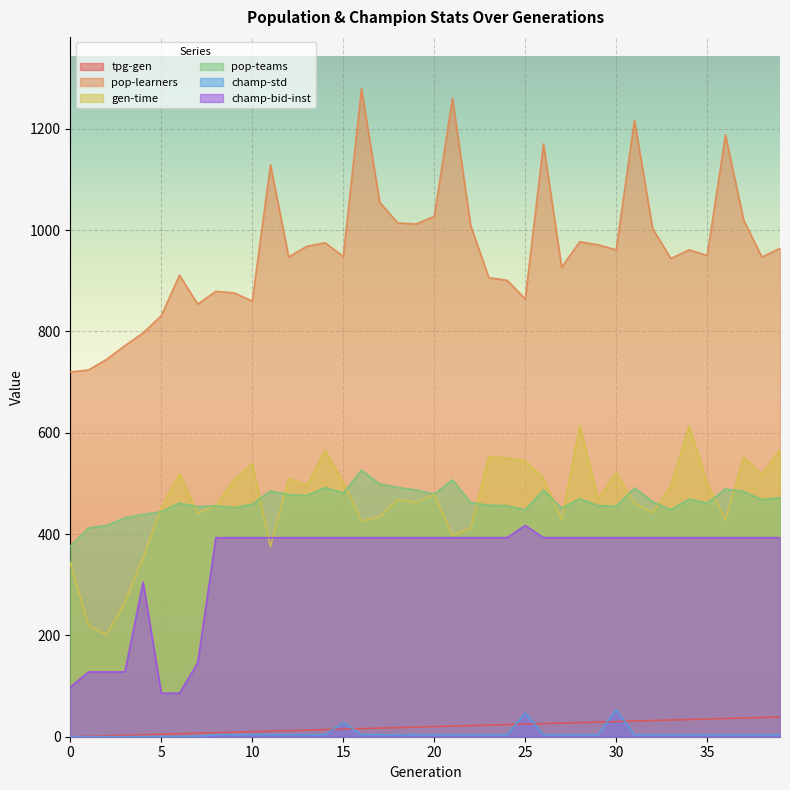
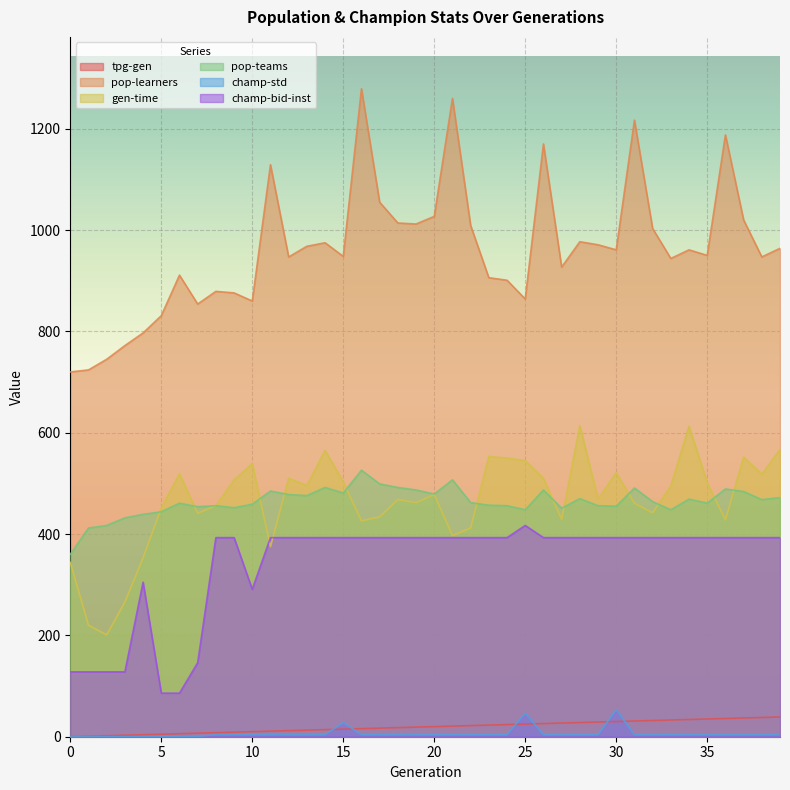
pop-teams, 0: 380 -> 360
champ-bid-inst, 0: 100 -> 130
champ-bid-inst, 10: 390 -> 290
